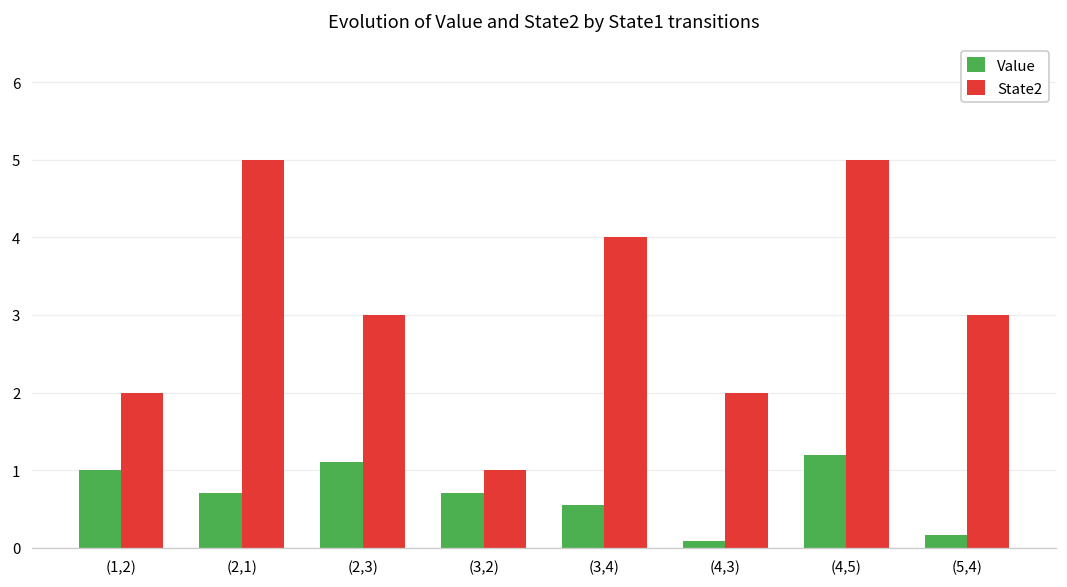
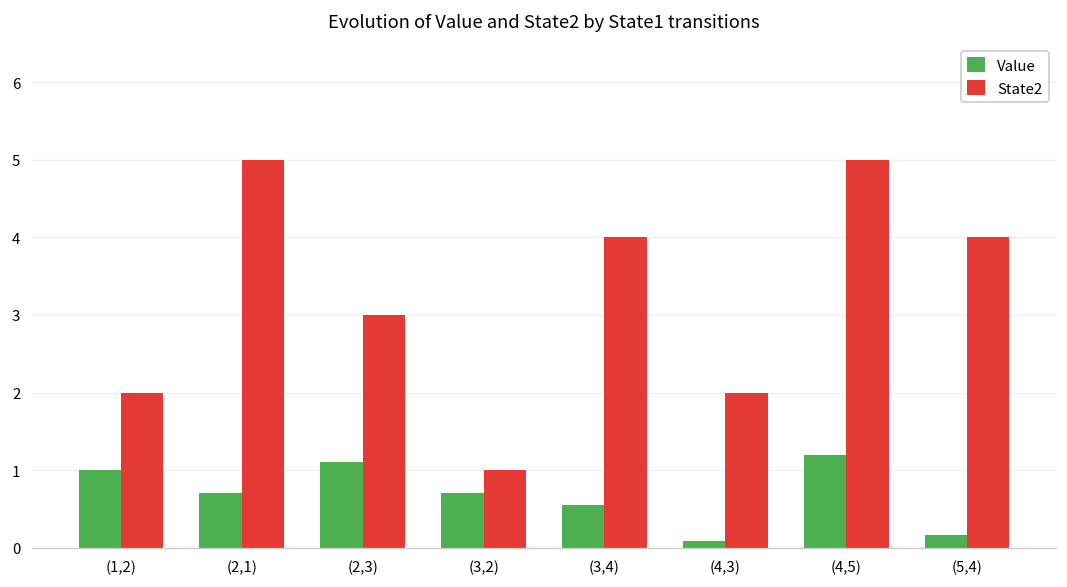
State2, (5,4): 3 -> 4
